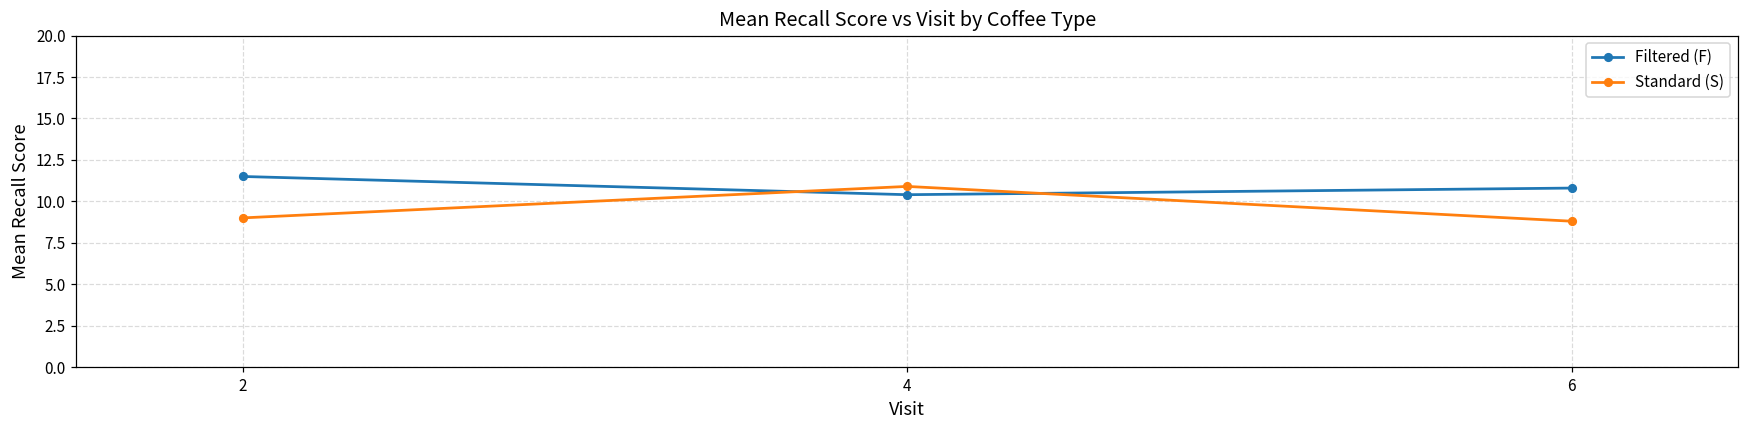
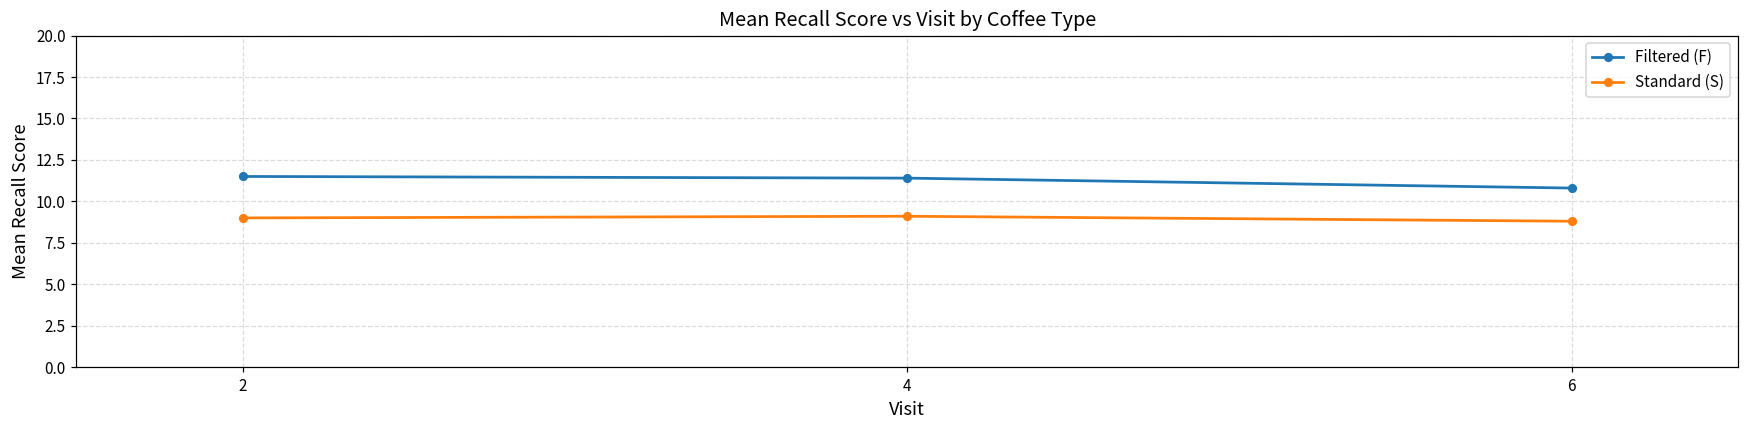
Filtered (F), 4: 10.4 -> 11.4
Standard (S), 4: 10.9 -> 9.1
